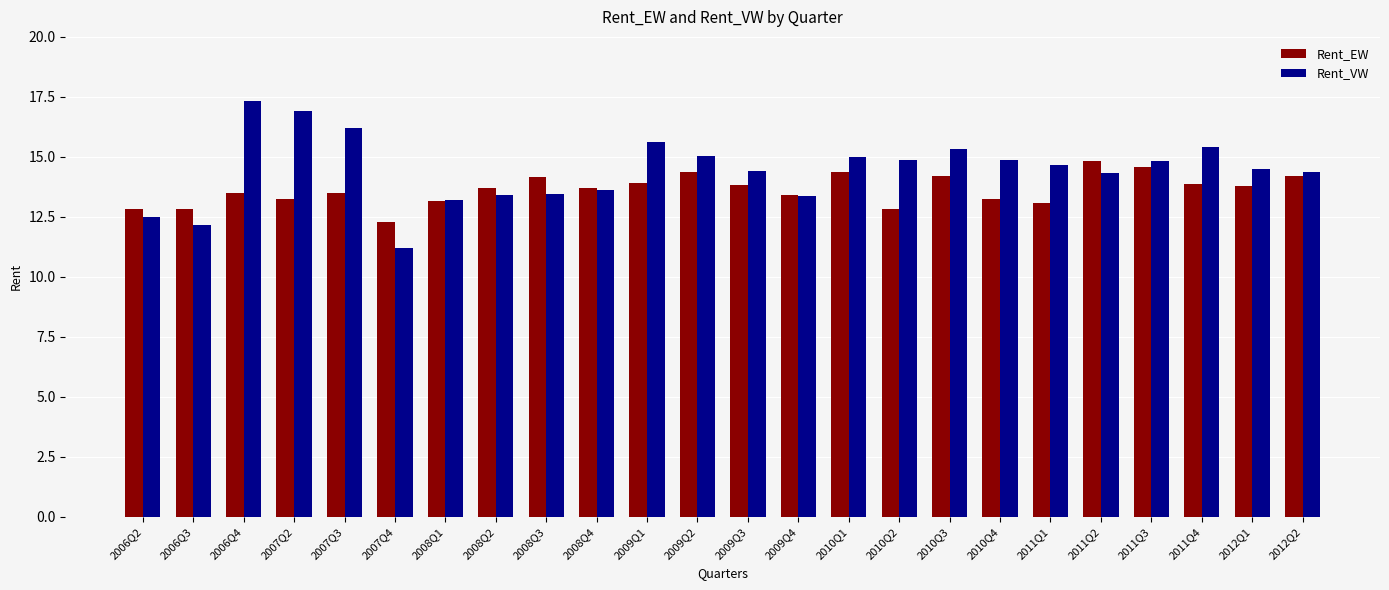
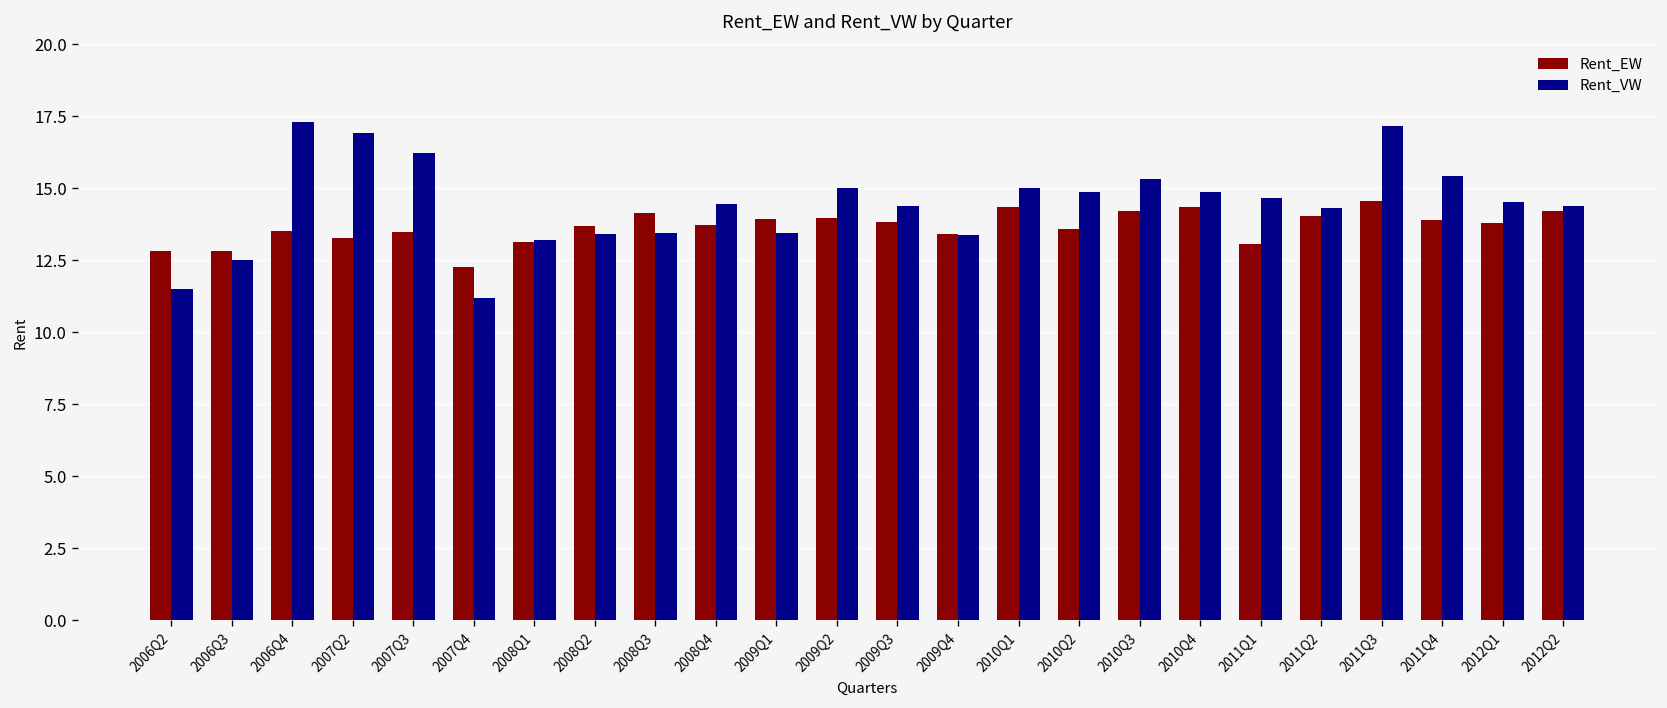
Rent_VW, 2006Q2: 12.5 -> 11.5
Rent_VW, 2006Q3: 12.2 -> 12.5
Rent_VW, 2008Q4: 13.6 -> 14.5
Rent_VW, 2009Q1: 15.6 -> 13.5
Rent_EW, 2009Q2: 14.4 -> 14.0
Rent_EW, 2010Q2: 12.8 -> 13.6
Rent_EW, 2010Q4: 13.2 -> 14.4
Rent_EW, 2011Q2: 14.8 -> 14.1
Rent_VW, 2011Q3: 14.8 -> 17.2
